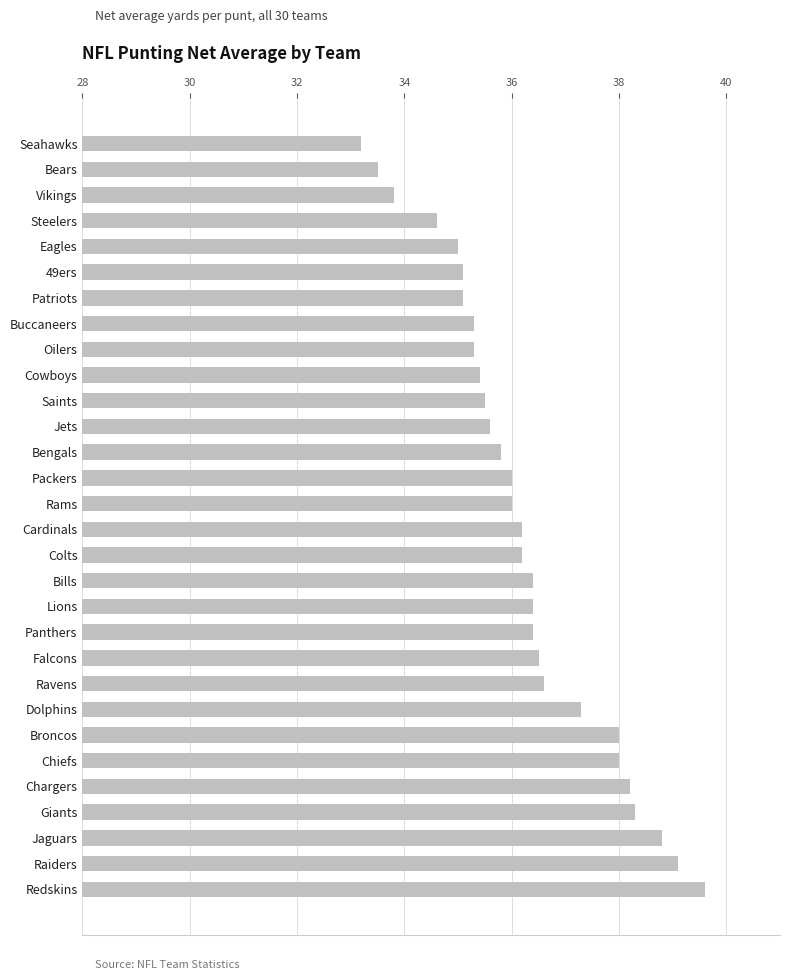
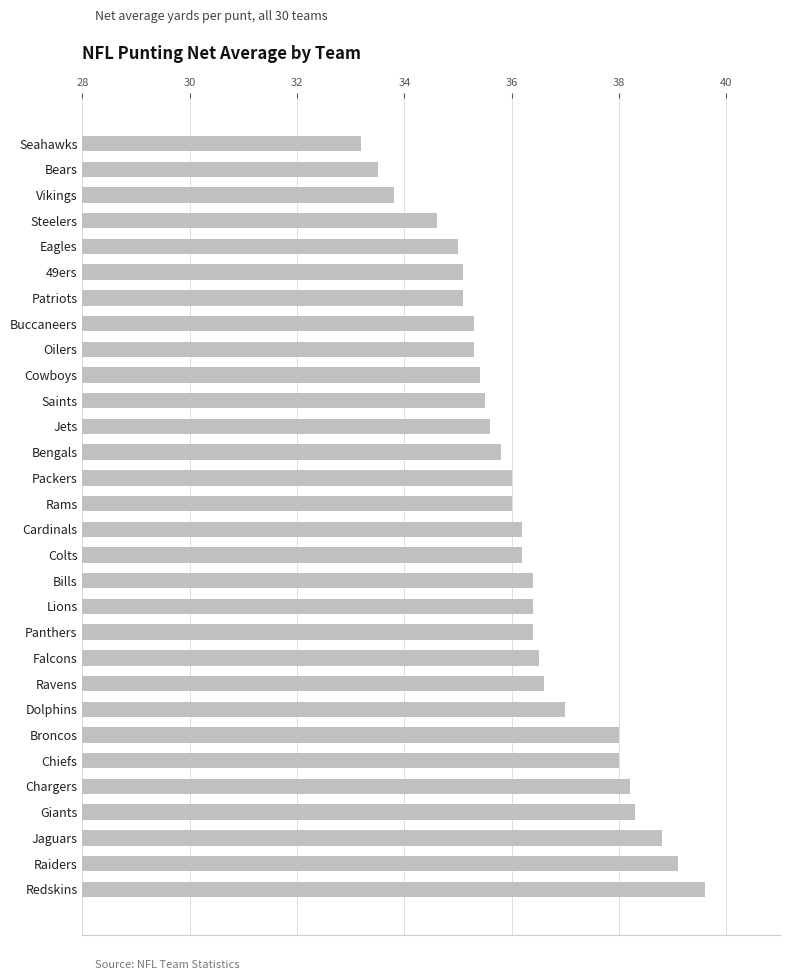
Dolphins: 37.3 -> 37.0
